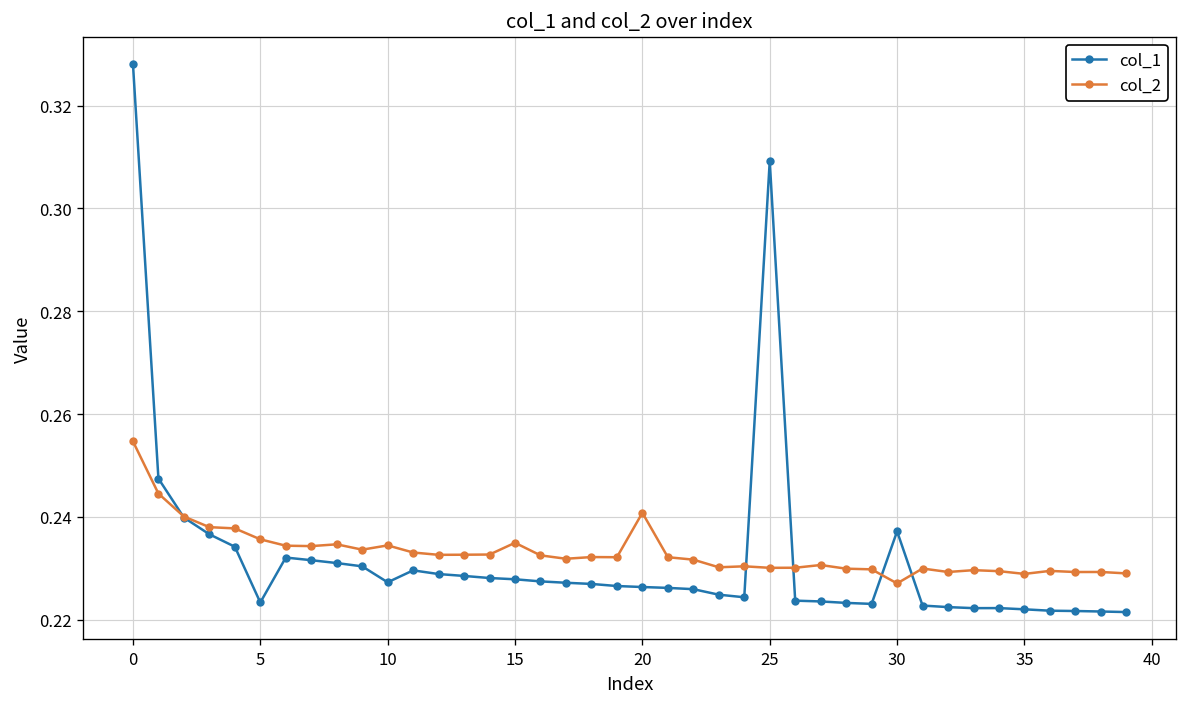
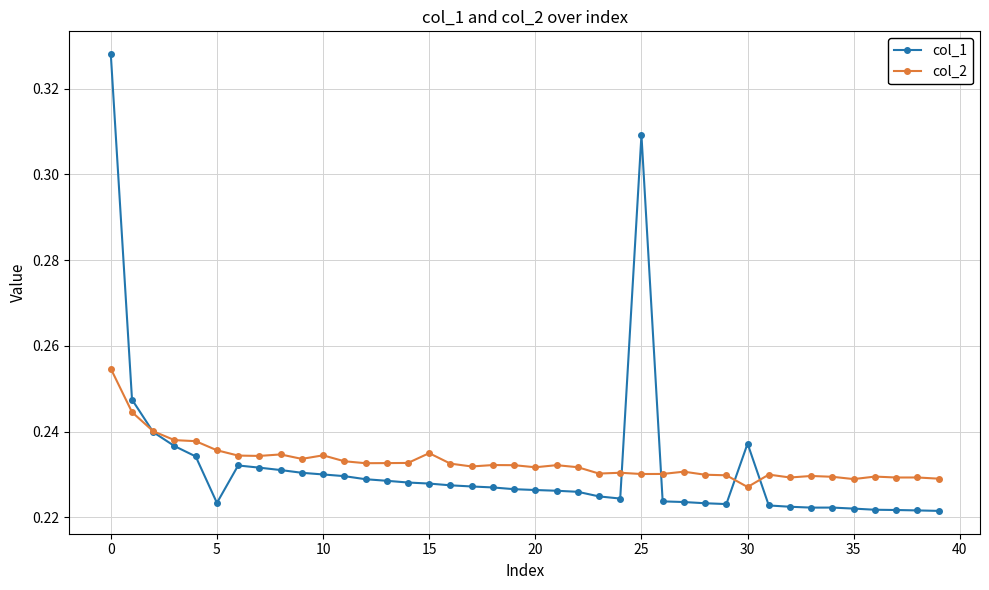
col_1, 10: 0.227 -> 0.230
col_2, 20: 0.241 -> 0.232
